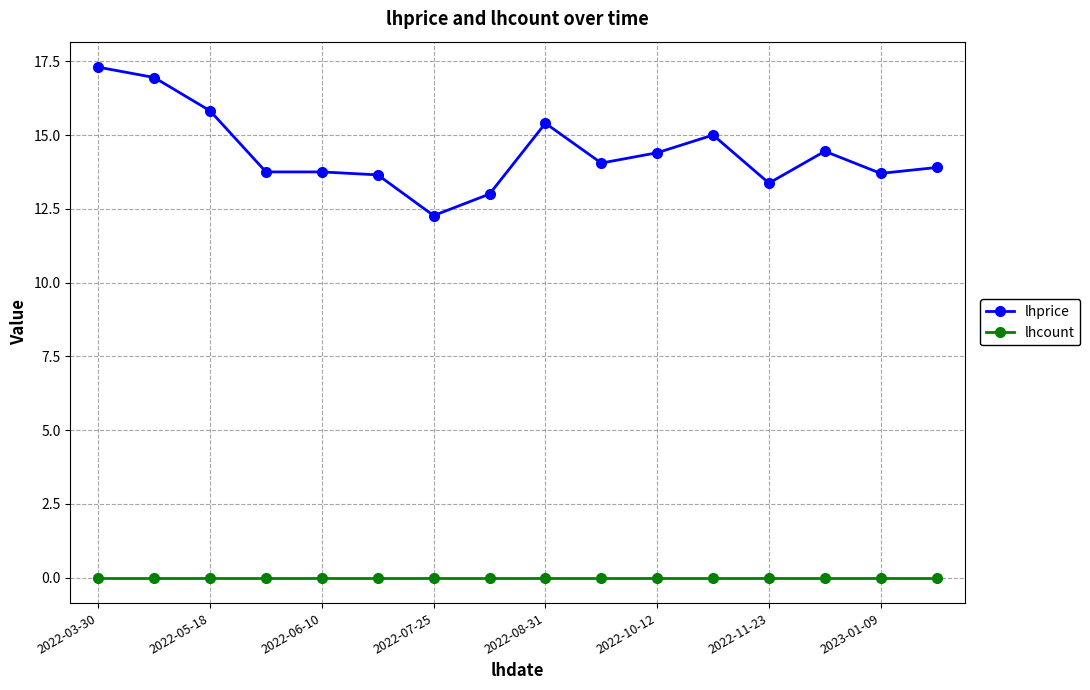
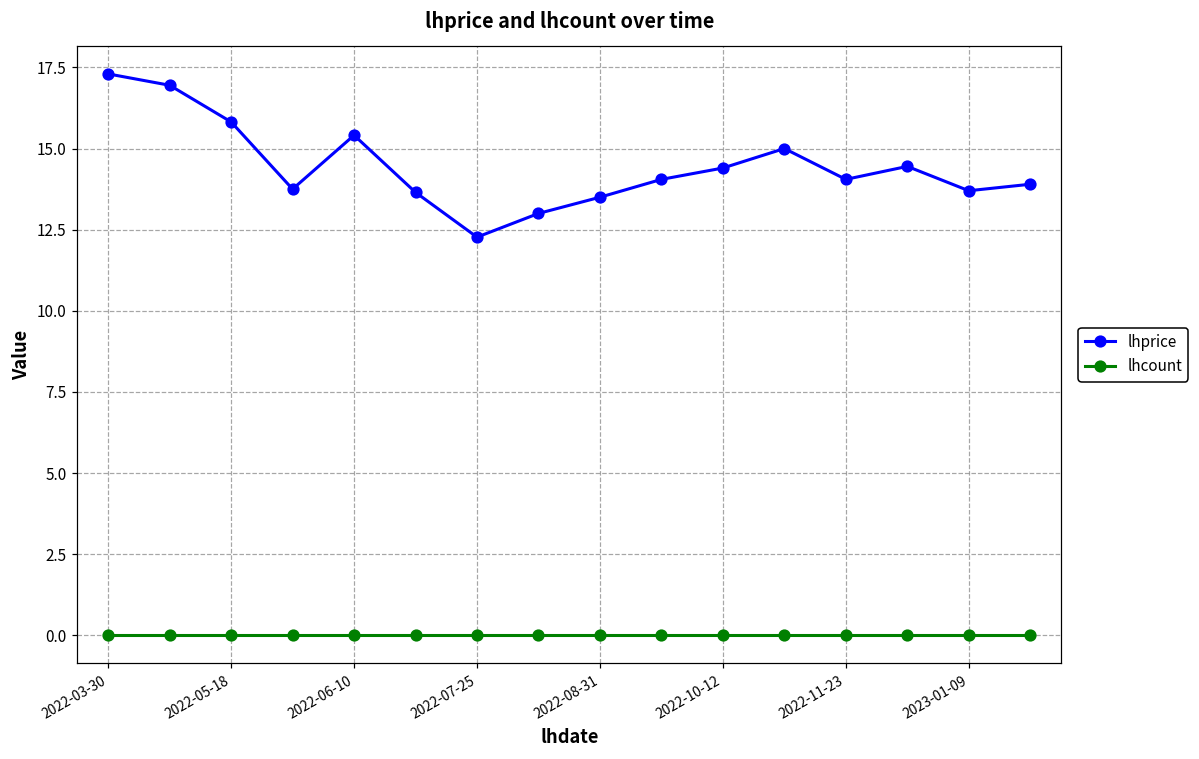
lhprice, 2022-06-10: 13.8 -> 15.4
lhprice, 2022-08-31: 15.4 -> 13.5
lhprice, 2022-11-23: 13.4 -> 14.1
